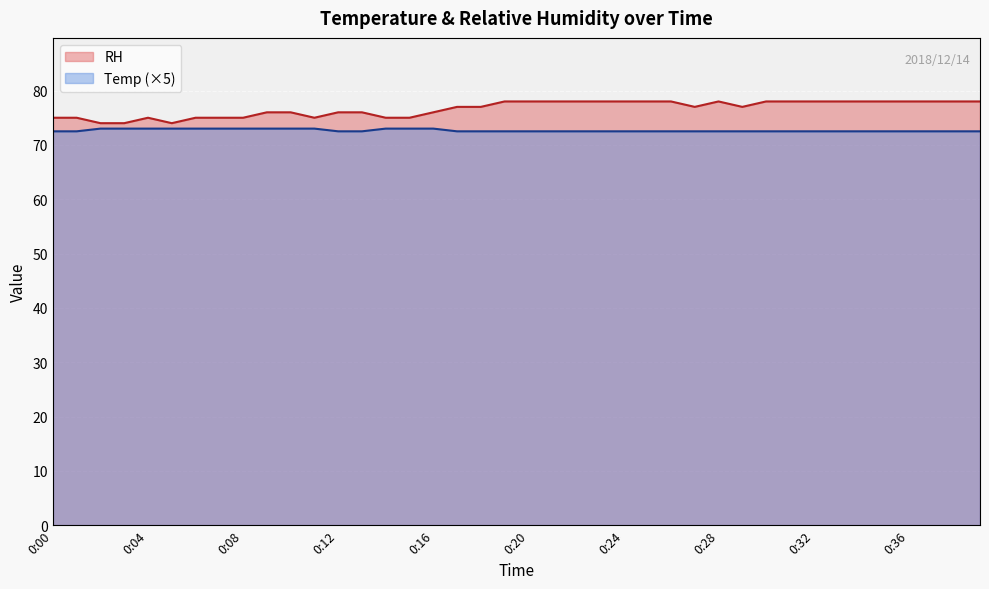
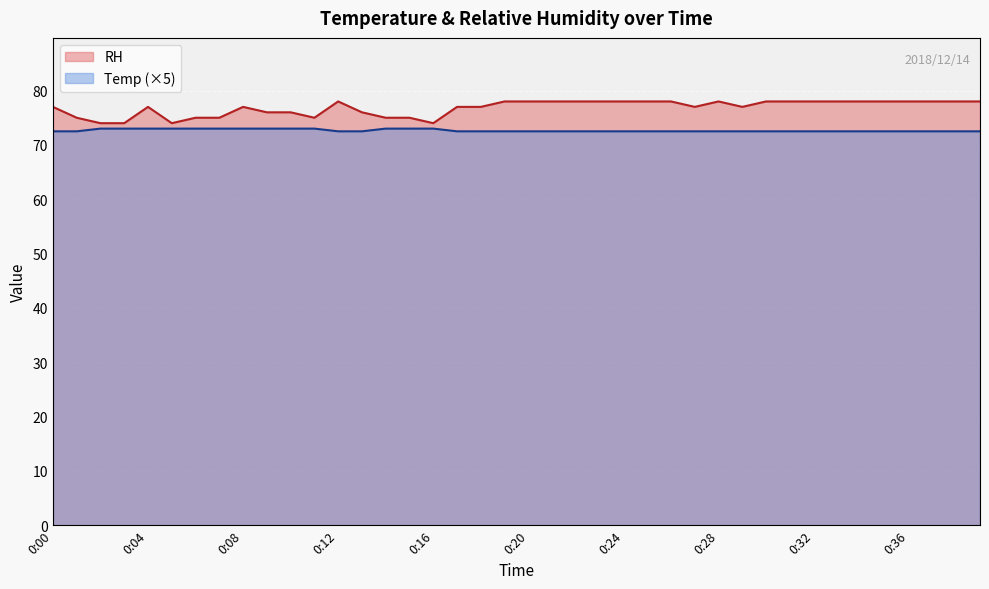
RH, 0:00: 75 -> 77
RH, 0:04: 75 -> 77
RH, 0:08: 75 -> 77
RH, 0:12: 76 -> 78
RH, 0:16: 76 -> 74
